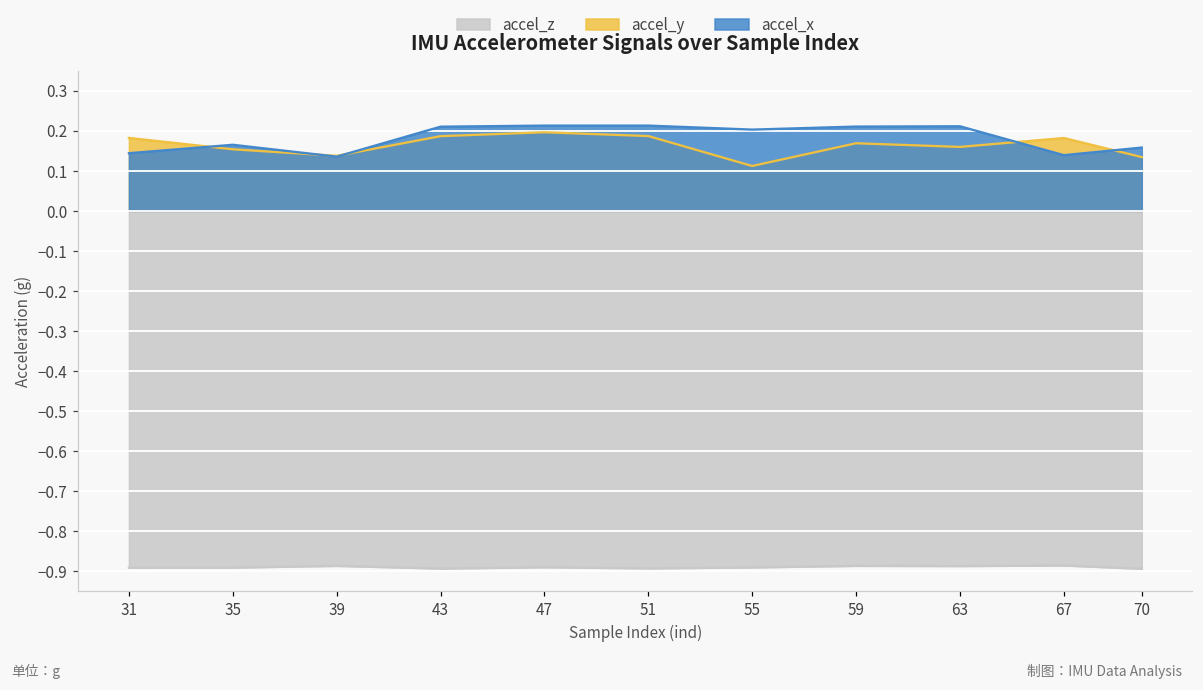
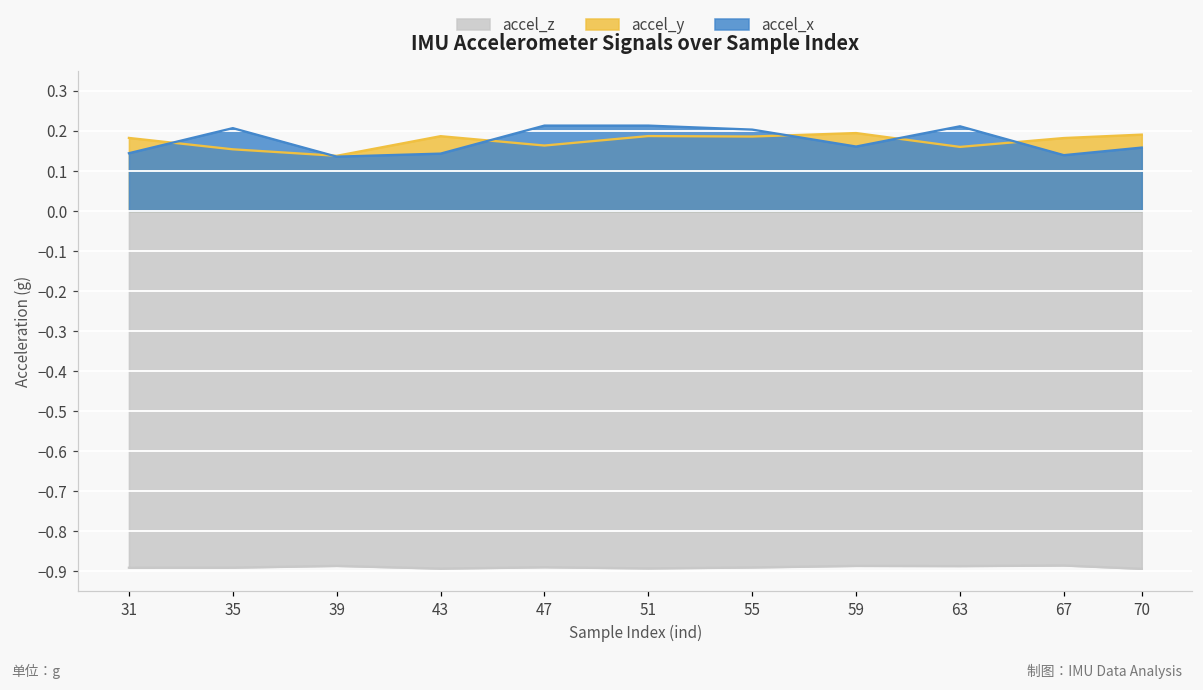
accel_x, 35: 0.17 -> 0.21
accel_x, 43: 0.21 -> 0.14
accel_y, 47: 0.20 -> 0.16
accel_y, 55: 0.11 -> 0.19
accel_y, 59: 0.17 -> 0.19
accel_x, 59: 0.21 -> 0.16
accel_y, 70: 0.13 -> 0.19
